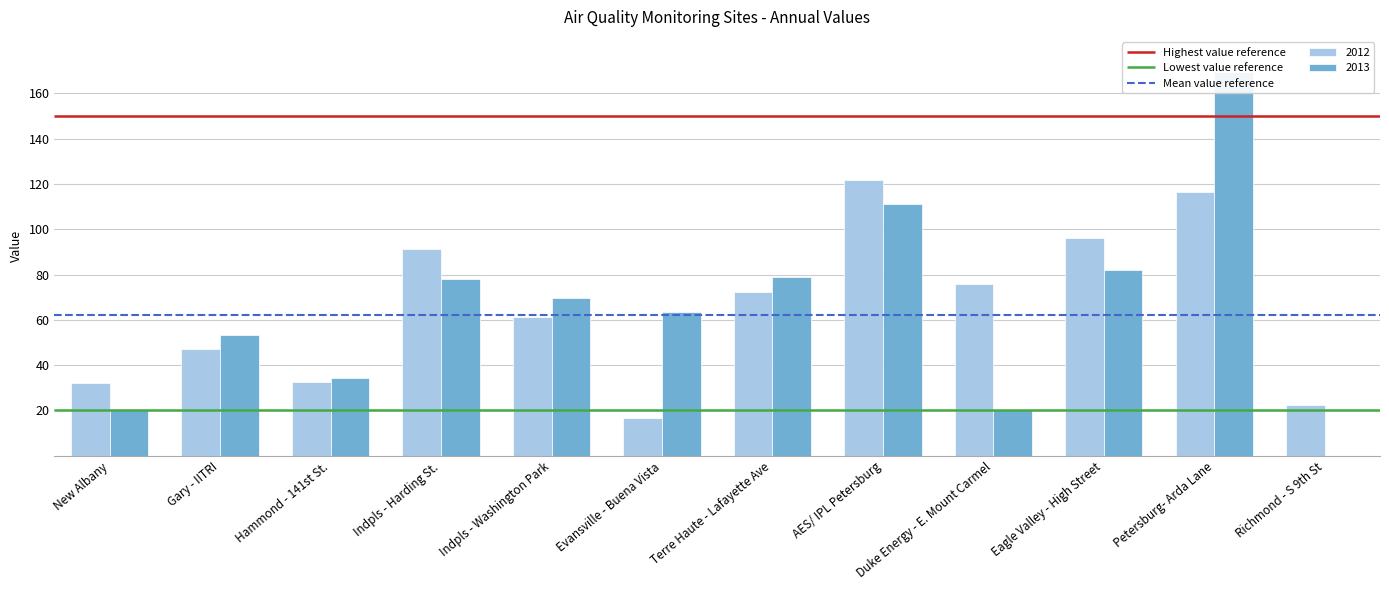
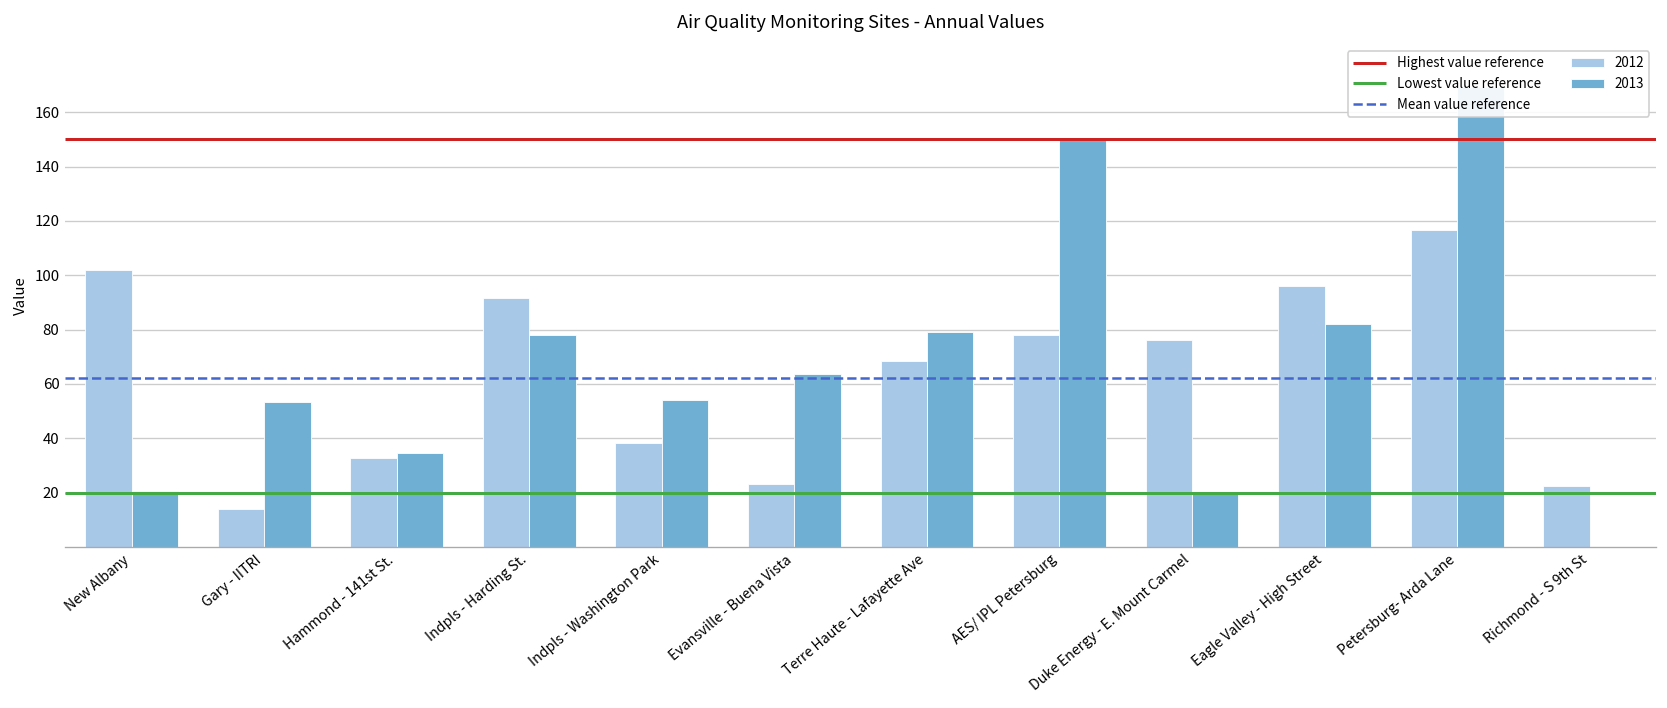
2012, New Albany: 32 -> 102
2012, Gary - IITRI: 47 -> 14
2012, Indpls - Washington Park: 61 -> 38
2013, Indpls - Washington Park: 70 -> 54
2012, Evansville - Buena Vista: 17 -> 23
2012, Terre Haute - Lafayette Ave: 73 -> 69
2012, AES/ IPL Petersburg: 122 -> 78
2013, AES/ IPL Petersburg: 111 -> 150
